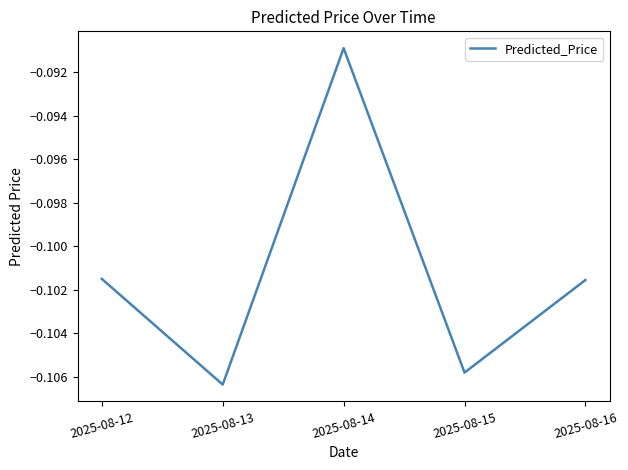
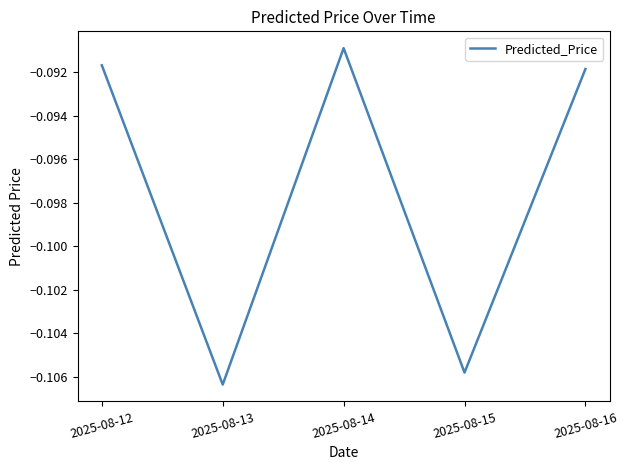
2025-08-12: -0.1015 -> -0.0917
2025-08-16: -0.1016 -> -0.0919
